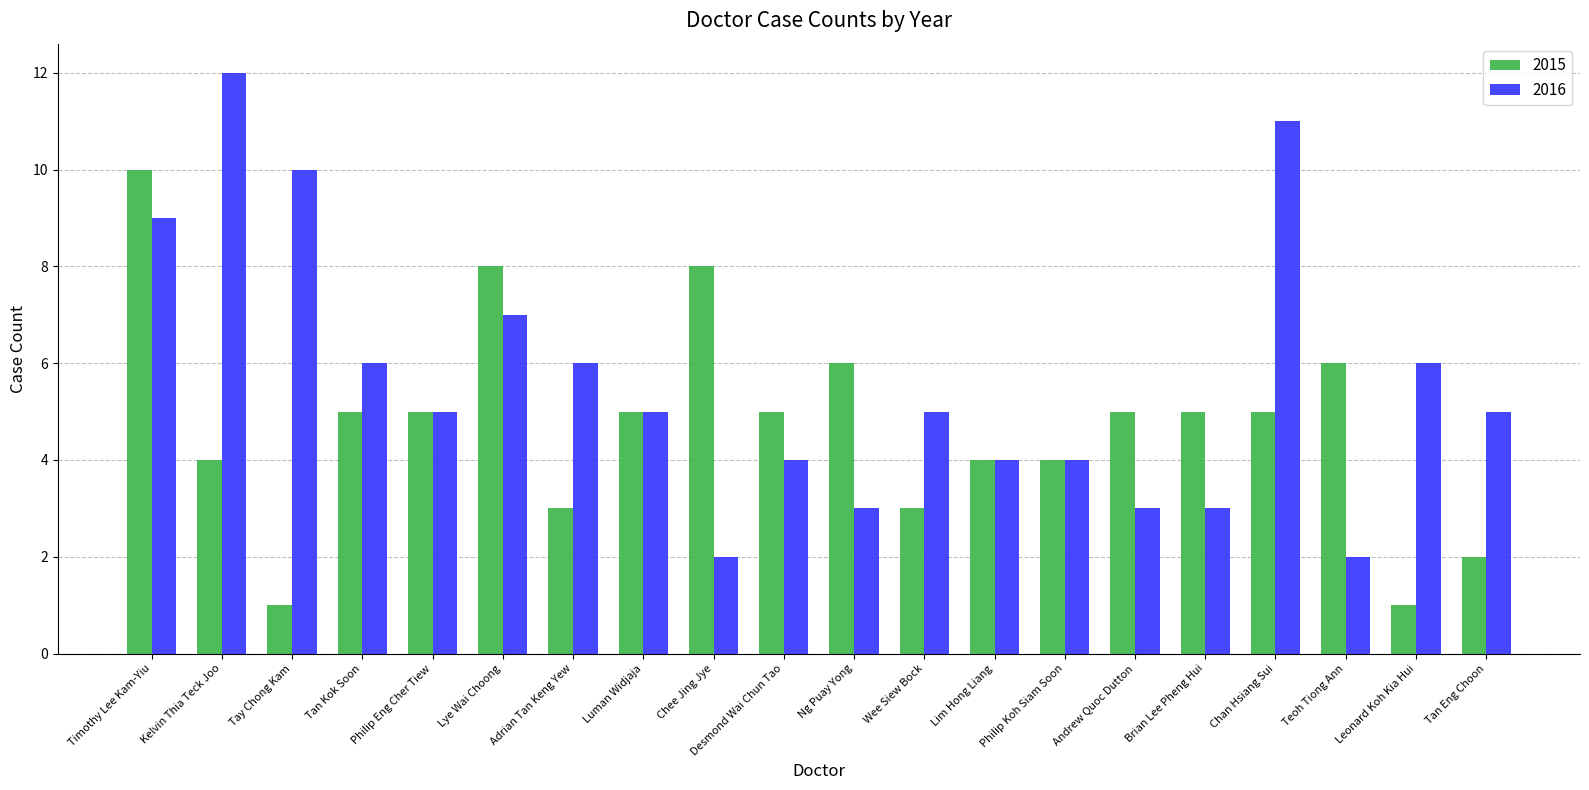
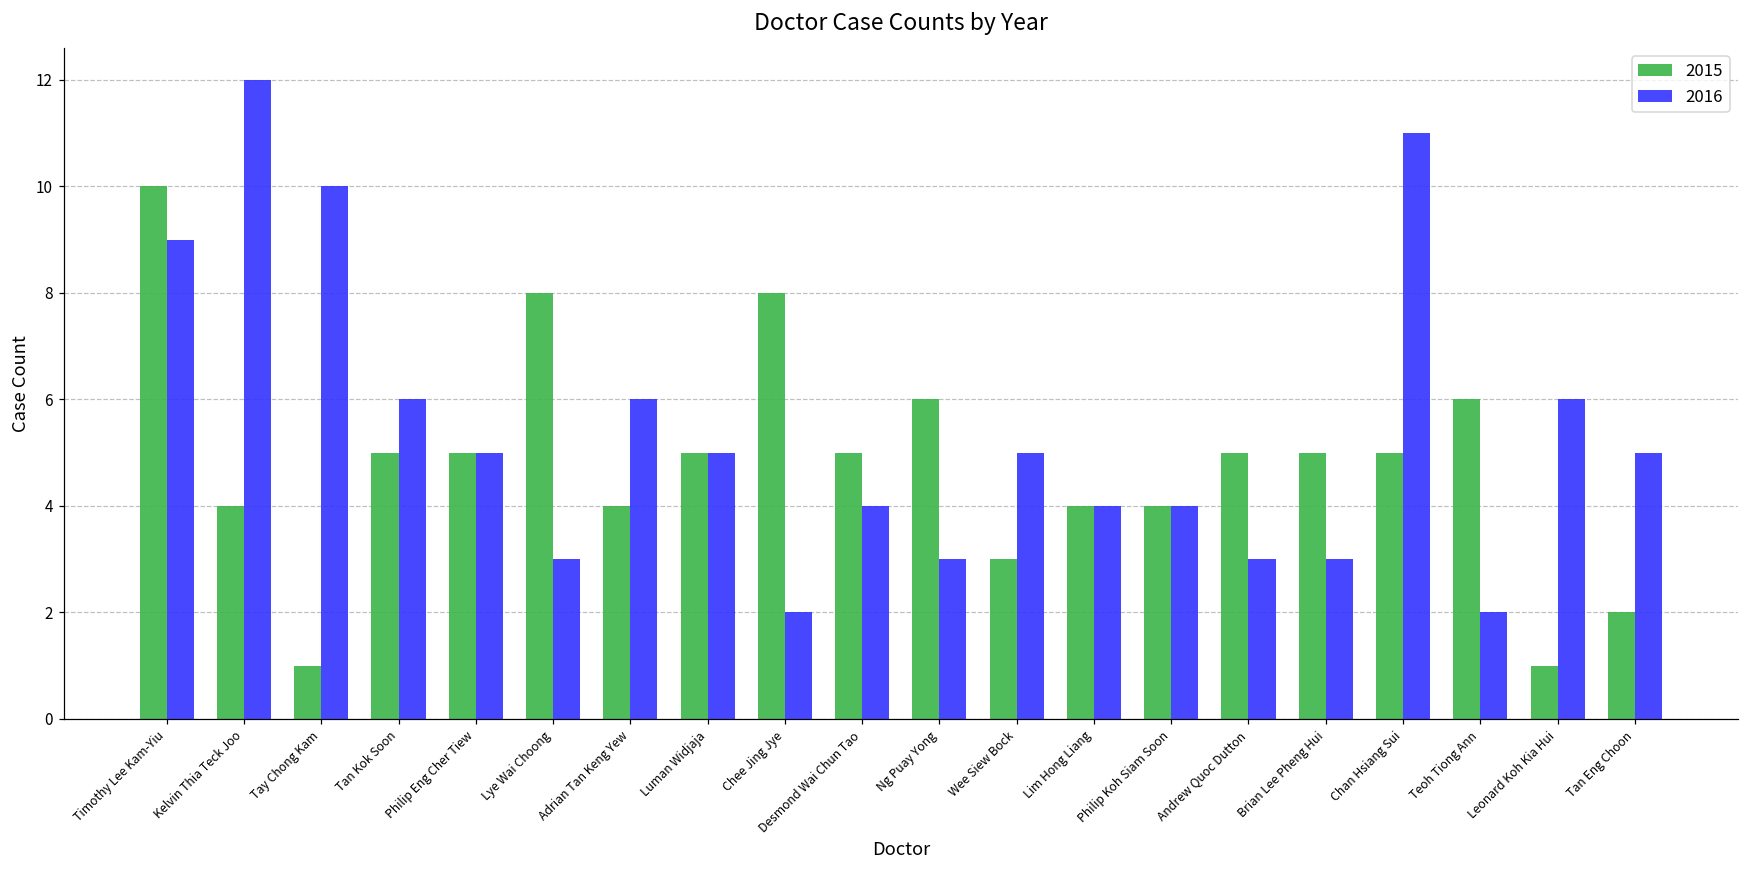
2016, Lye Wai Choong: 7 -> 3
2015, Adrian Tan Keng Yew: 3 -> 4
